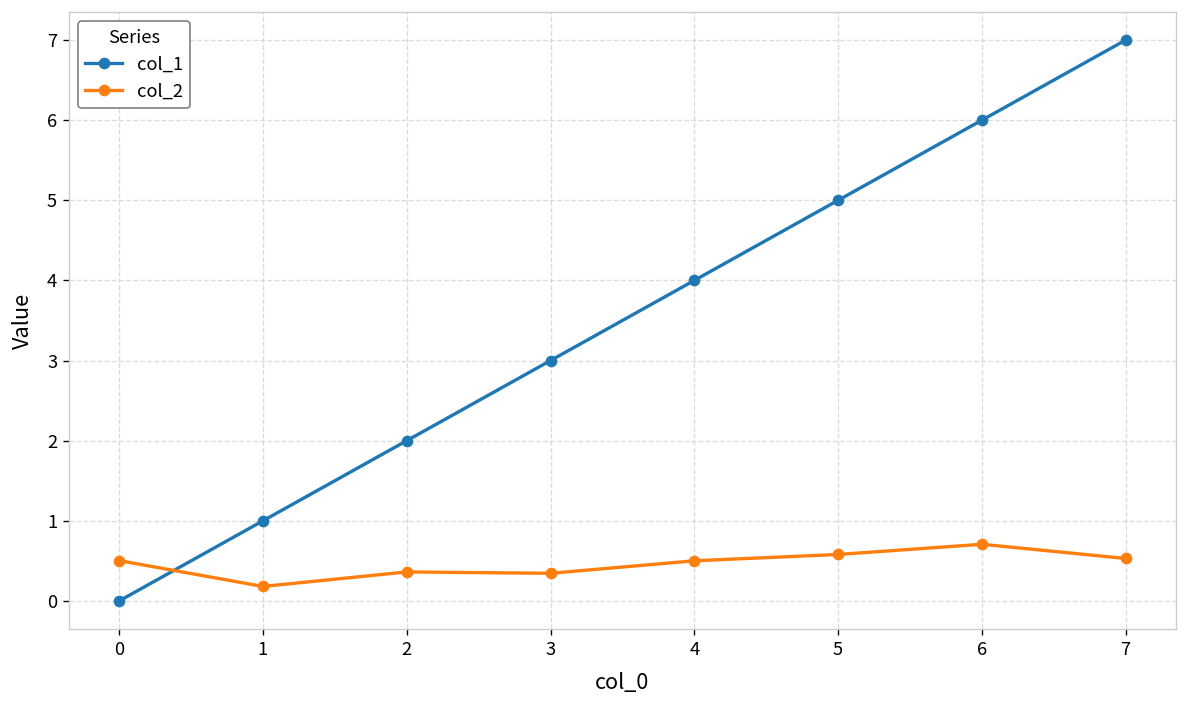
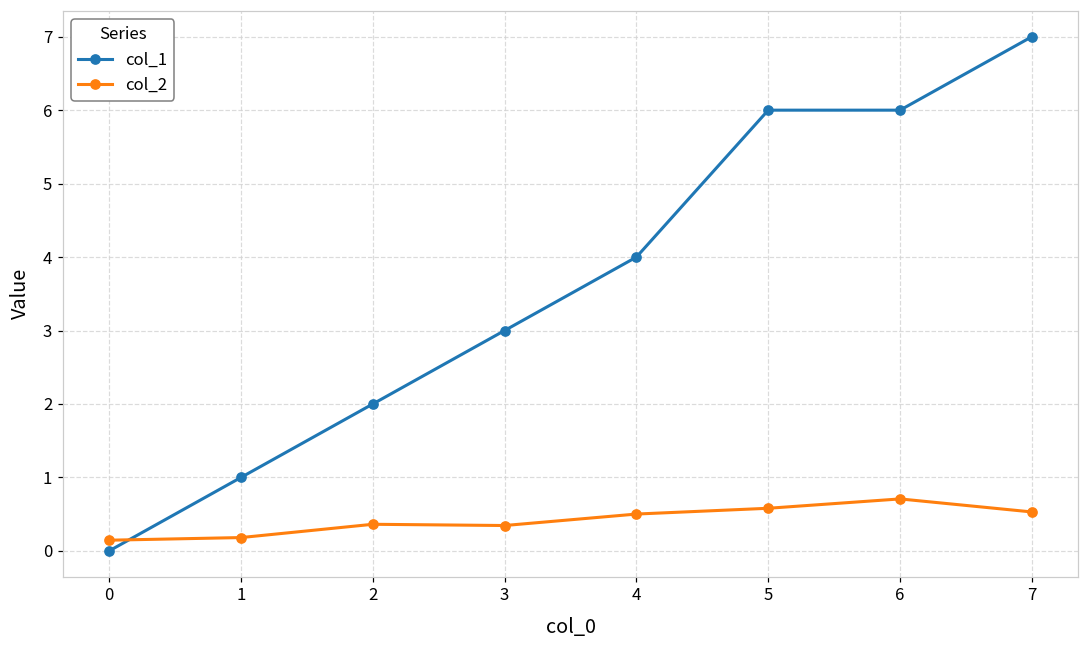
col_2, 0: 0.5 -> 0.1
col_1, 5: 5 -> 6
